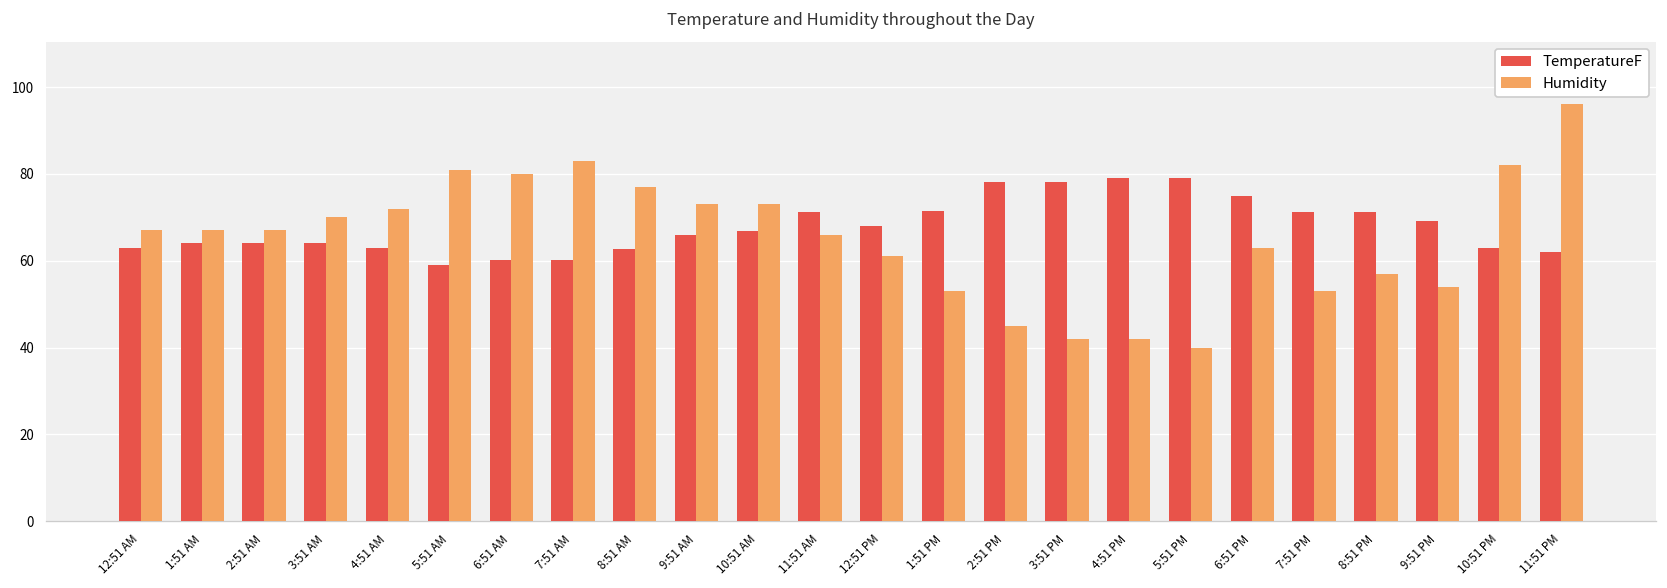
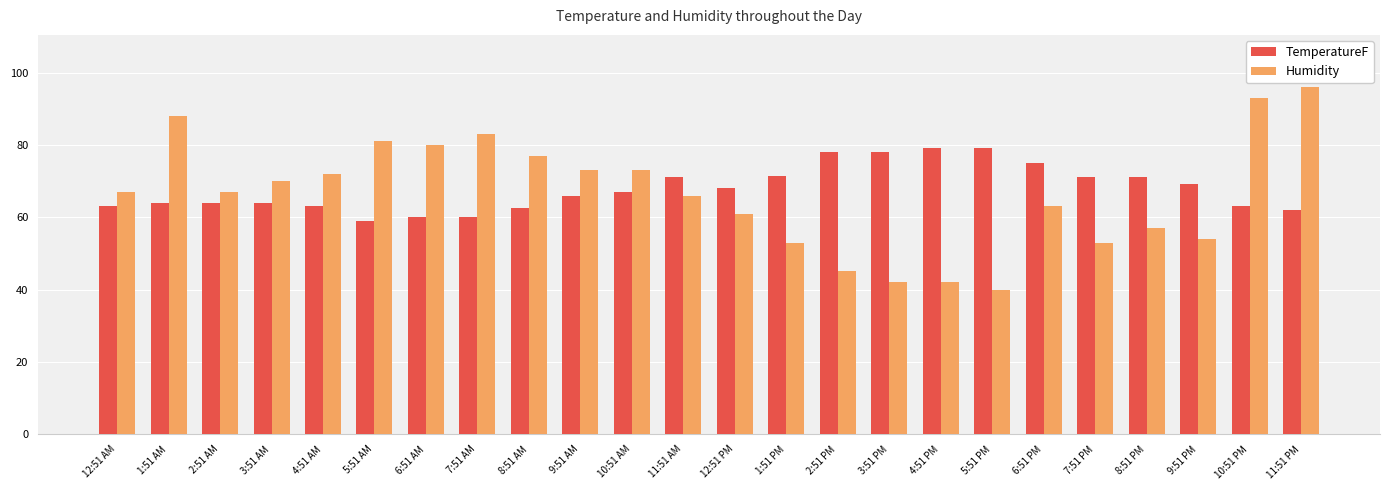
Humidity, 1:51 AM: 67 -> 88
Humidity, 10:51 PM: 82 -> 93
